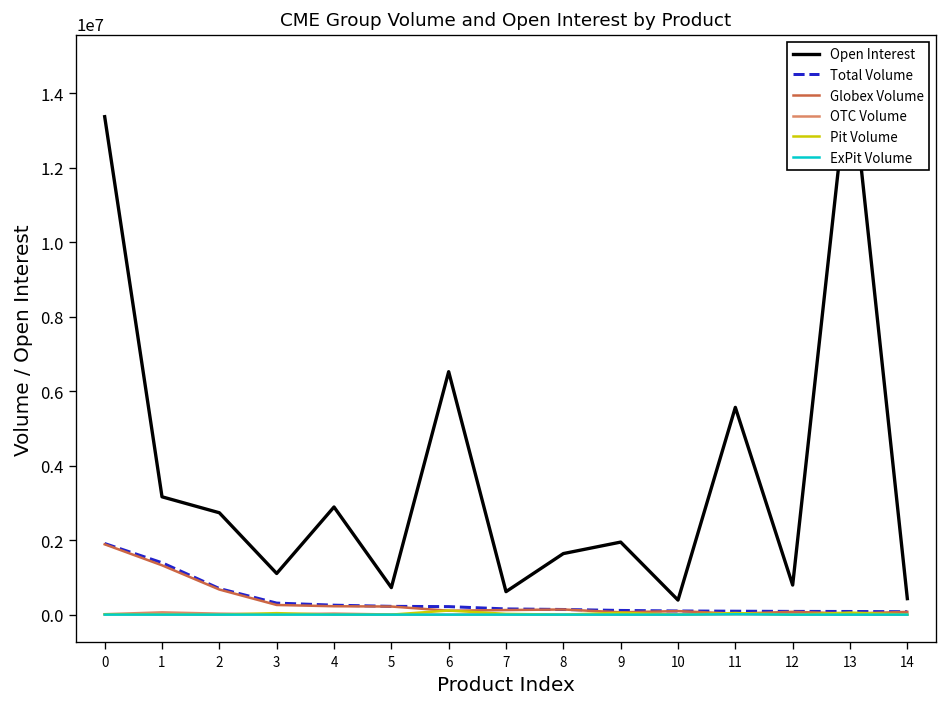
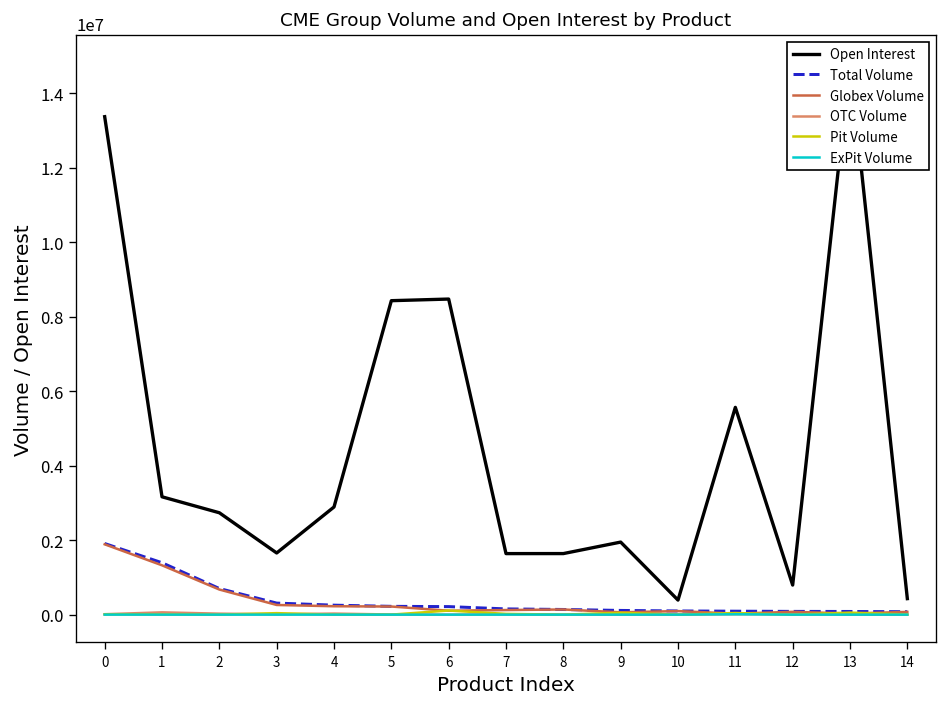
Open Interest, 3: 1100000 -> 1700000
Open Interest, 5: 700000 -> 8400000
Open Interest, 6: 6500000 -> 8500000
Open Interest, 7: 600000 -> 1600000
